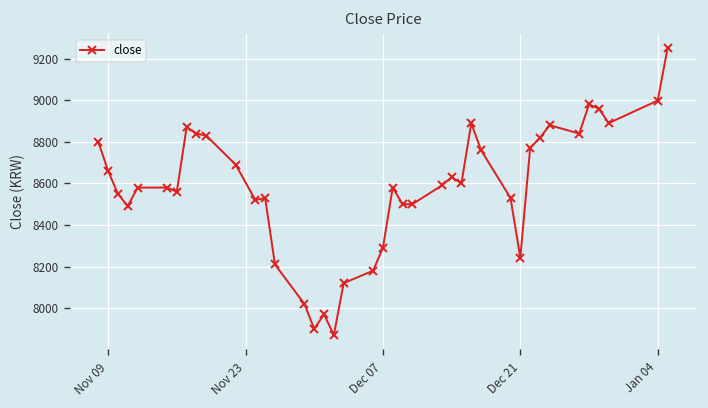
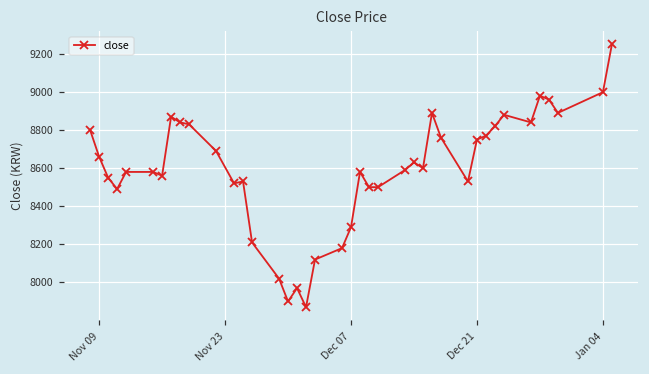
Dec 21: 8240 -> 8750
